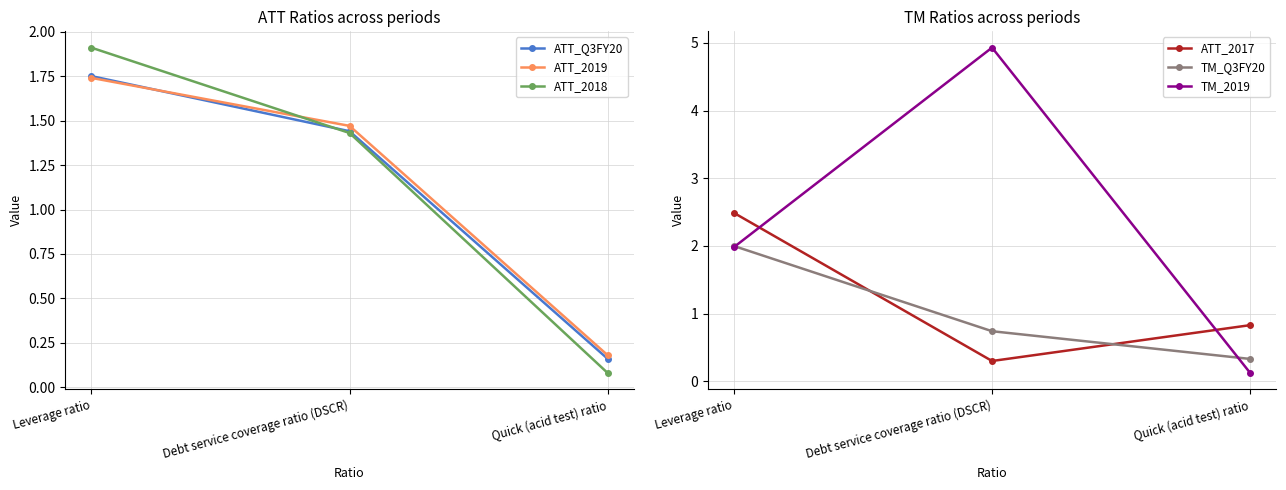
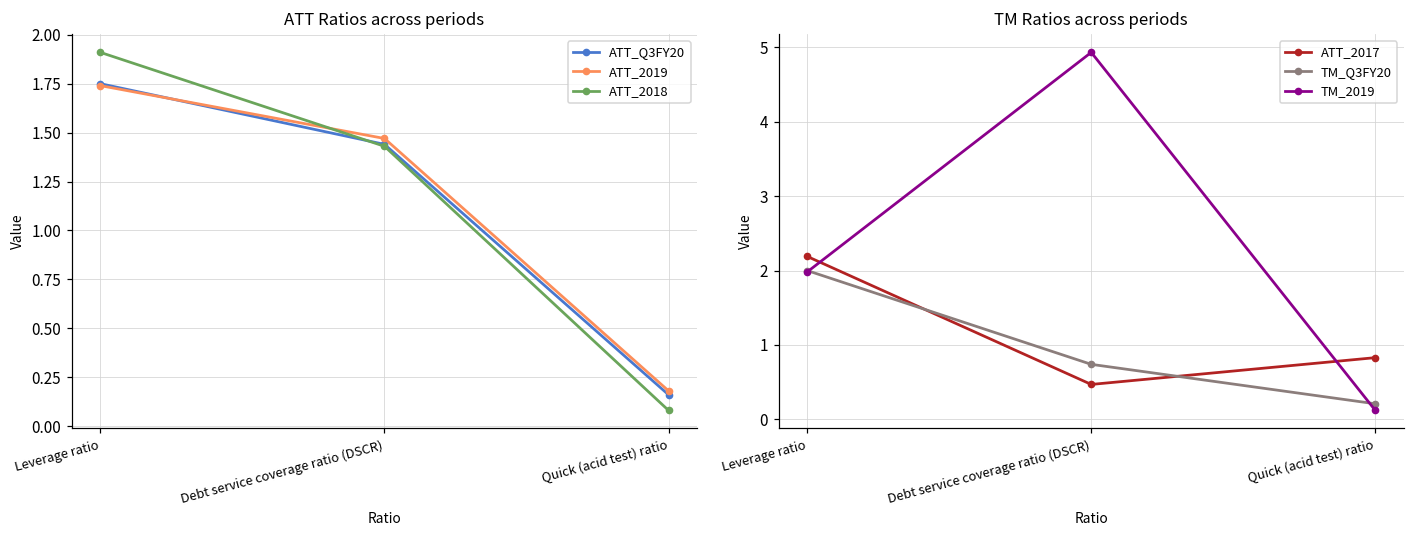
TM Ratios across periods, ATT_2017, Leverage ratio: 2.5 -> 2.2
TM Ratios across periods, ATT_2017, Debt service coverage ratio (DSCR): 0.3 -> 0.5
TM Ratios across periods, TM_Q3FY20, Quick (acid test) ratio: 0.3 -> 0.2
